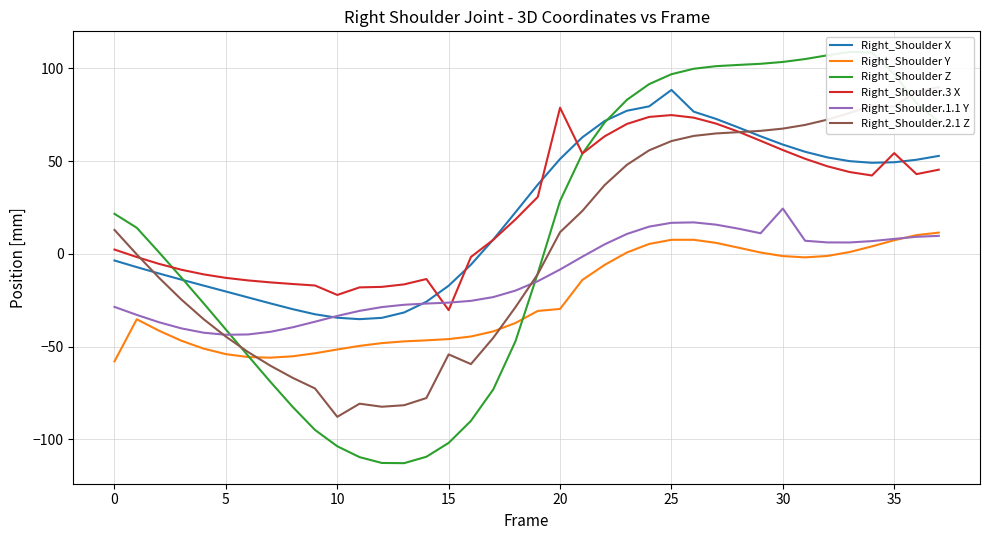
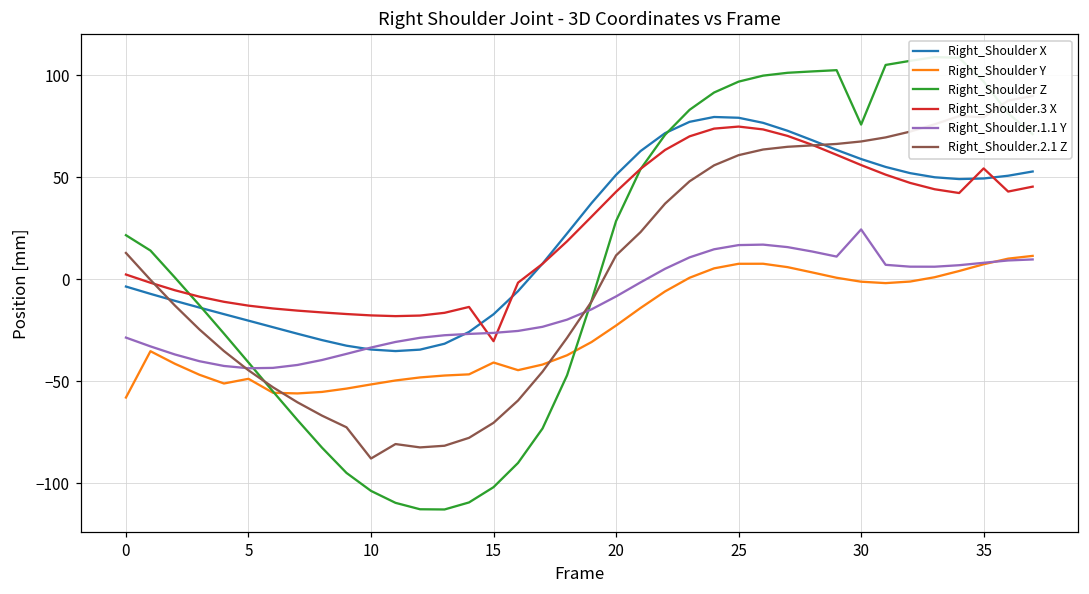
Right_Shoulder Y, 5: -54 -> -49
Right_Shoulder.3 X, 10: -22 -> -18
Right_Shoulder Y, 15: -46 -> -41
Right_Shoulder.2.1 Z, 15: -54 -> -70
Right_Shoulder Y, 20: -30 -> -23
Right_Shoulder.3 X, 20: 79 -> 43
Right_Shoulder X, 25: 88 -> 79
Right_Shoulder Z, 30: 103 -> 76
